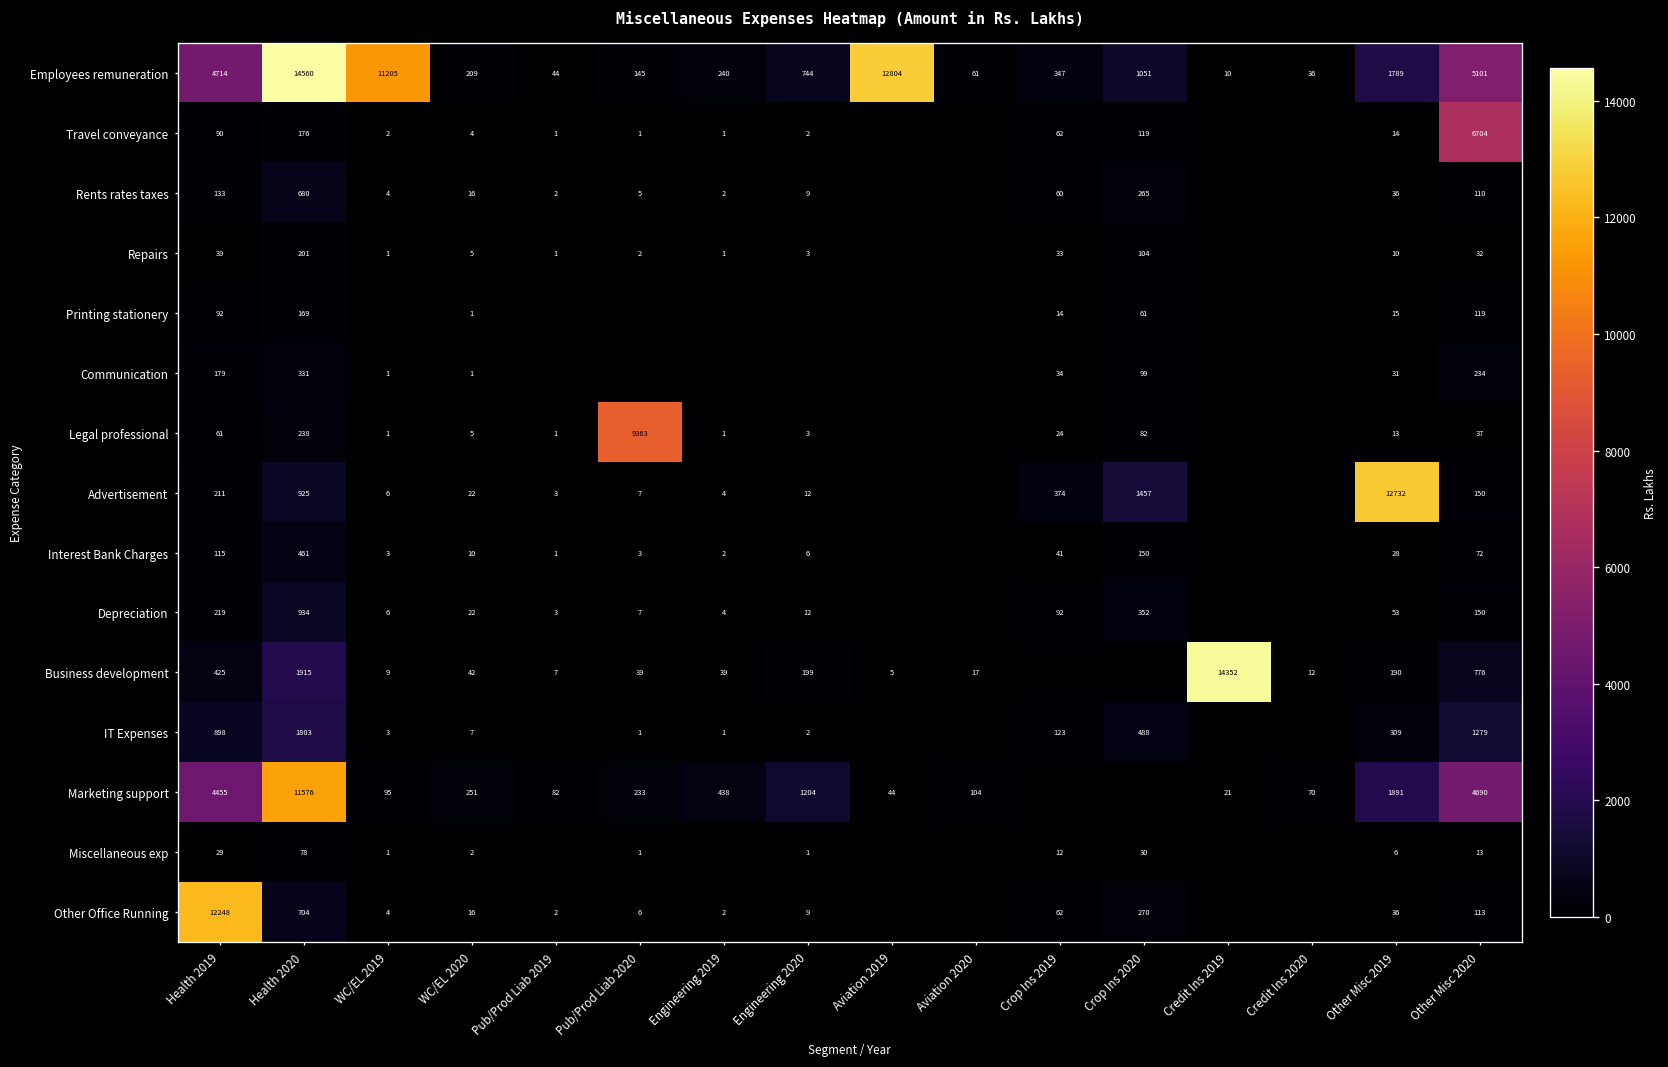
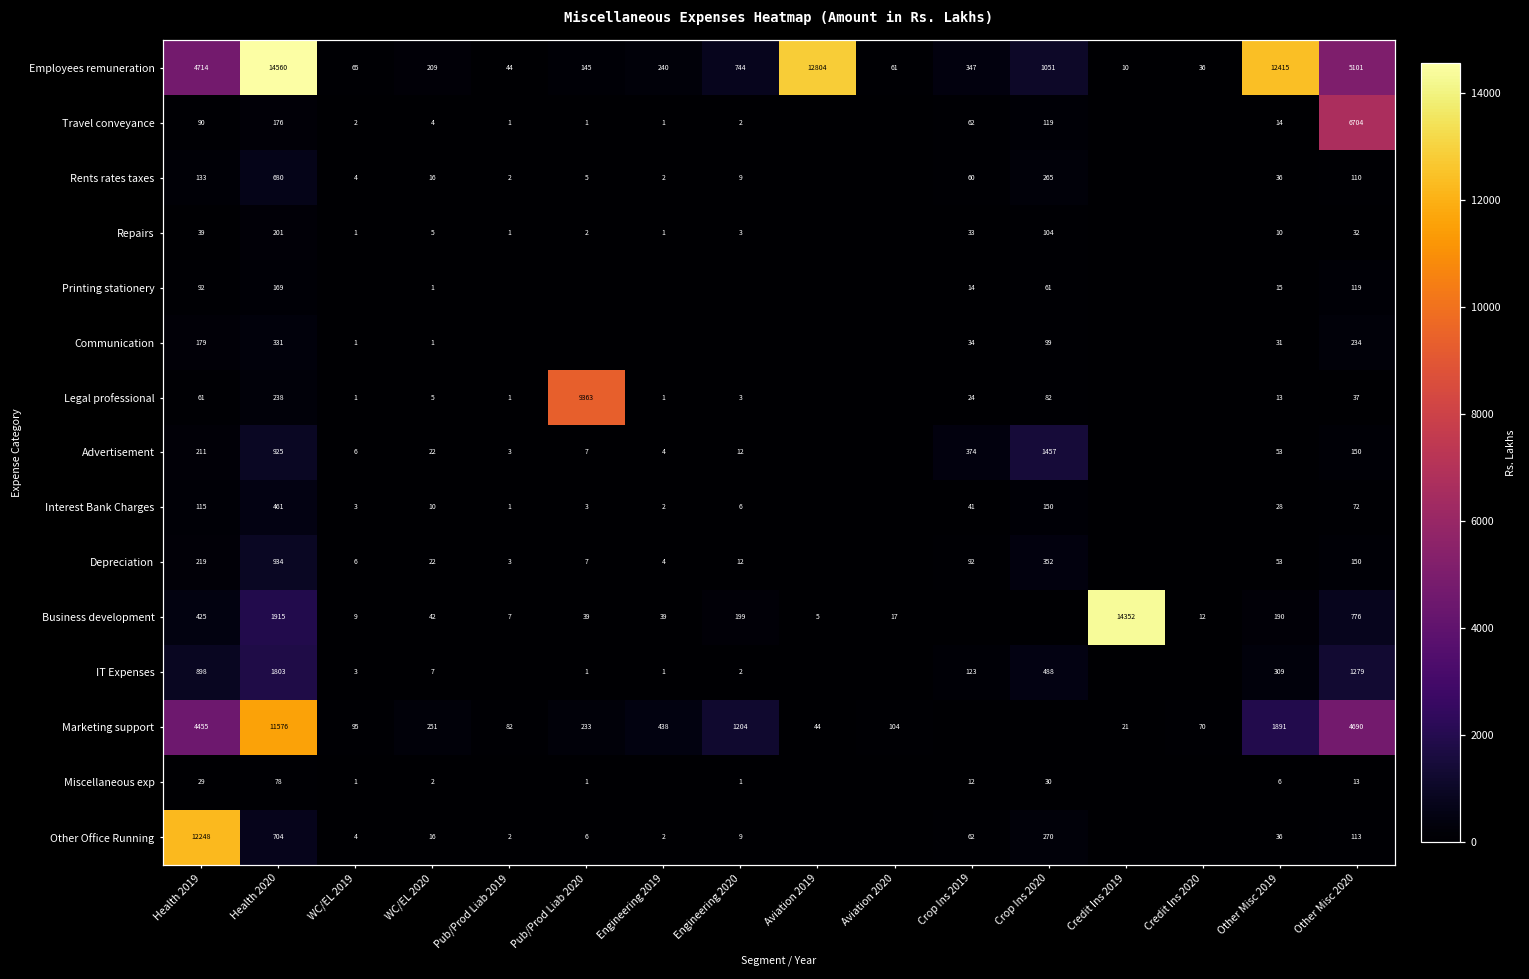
Employees remuneration, WC/EL 2019: 11205 -> 65
Employees remuneration, Other Misc 2019: 1789 -> 12415
Advertisement, Other Misc 2019: 12732 -> 53
